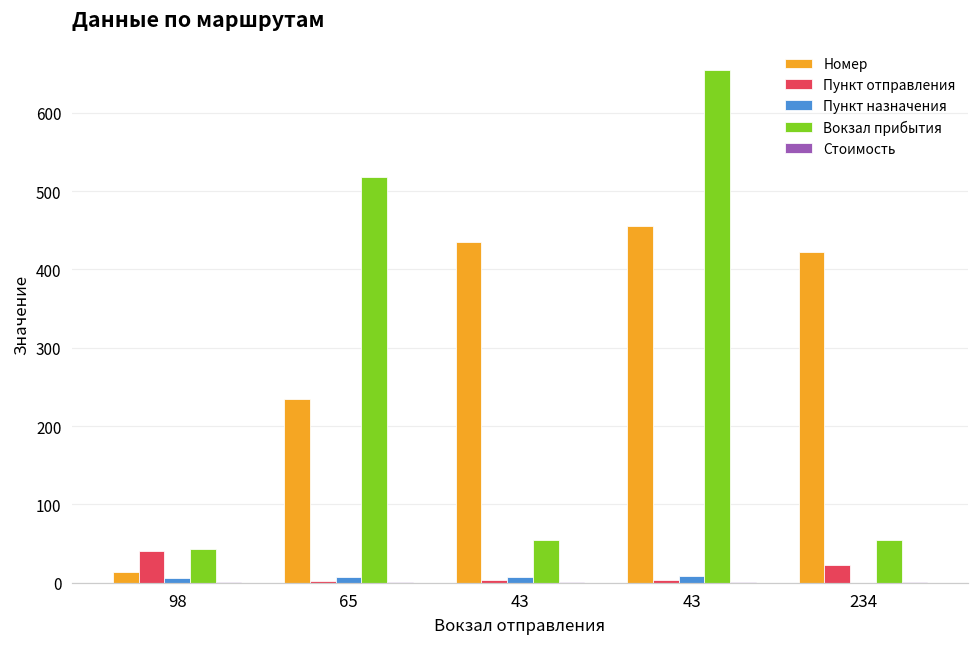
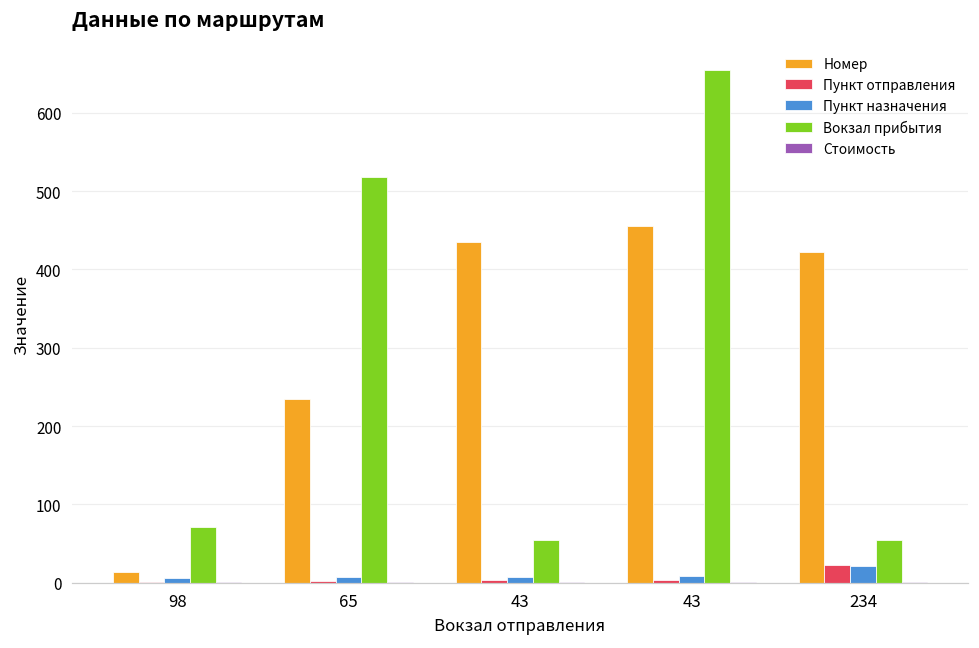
Пункт отправления, 98: 40 -> 0
Вокзал прибытия, 98: 40 -> 70
Пункт назначения, 234: 0 -> 20
